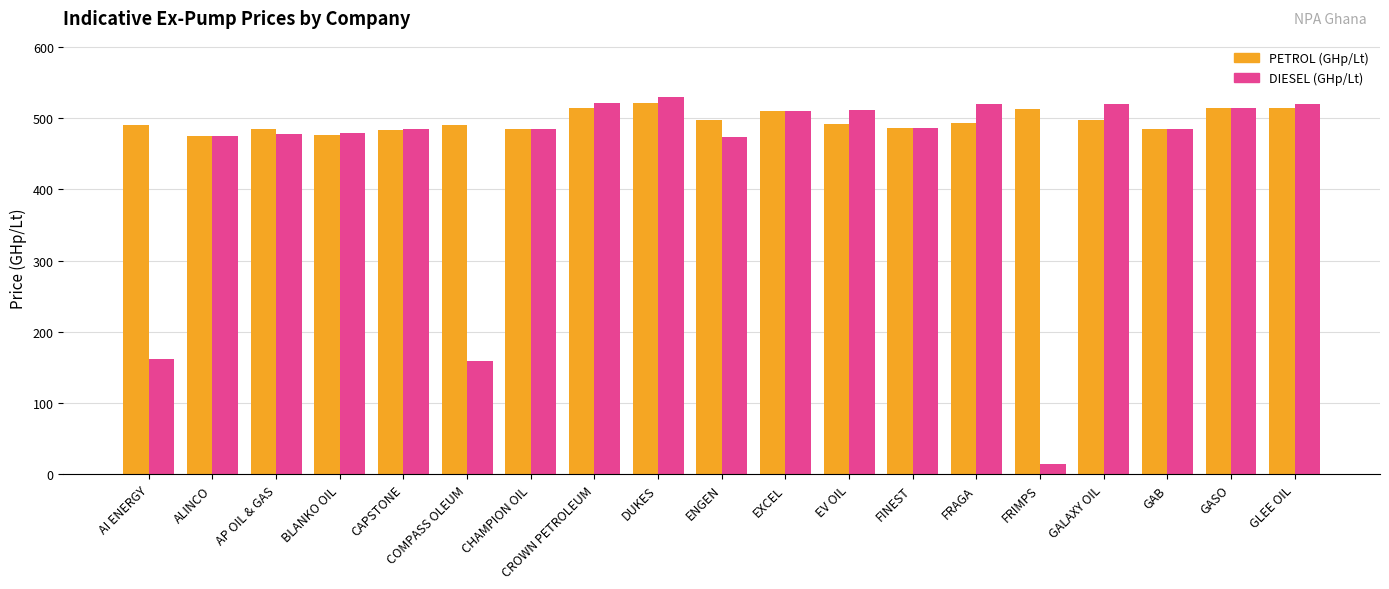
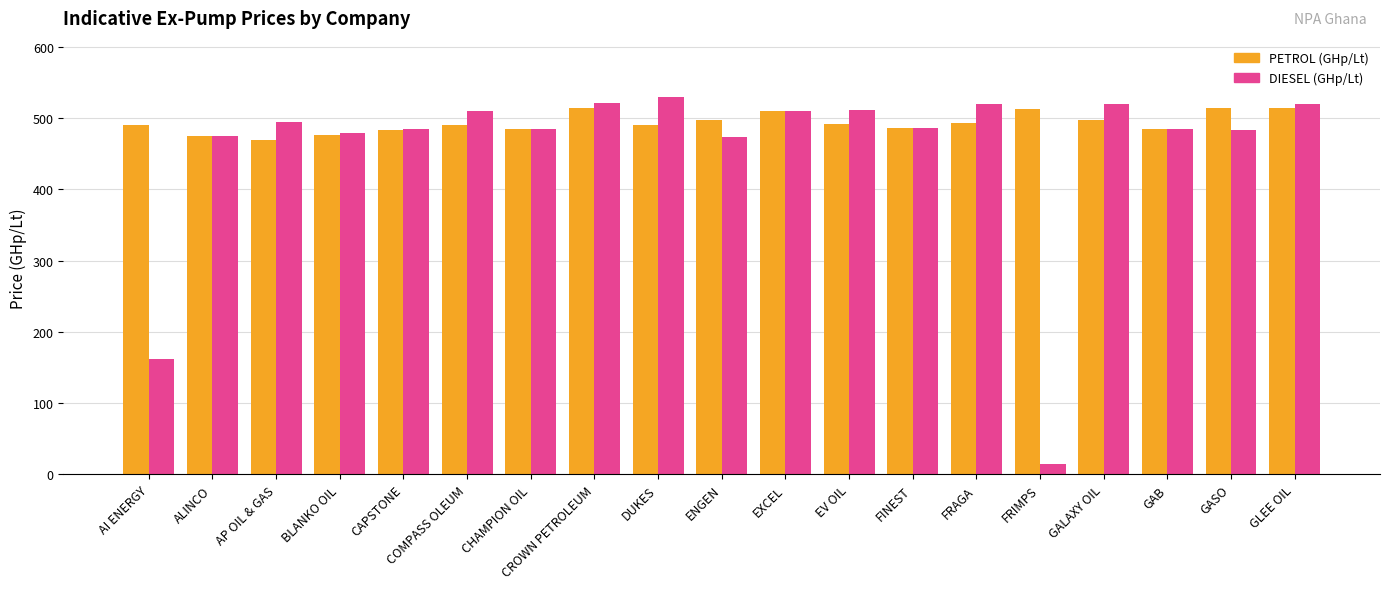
PETROL (GHp/Lt), AP OIL & GAS: 490 -> 470
DIESEL (GHp/Lt), AP OIL & GAS: 480 -> 490
DIESEL (GHp/Lt), COMPASS OLEUM: 160 -> 510
PETROL (GHp/Lt), DUKES: 520 -> 490
DIESEL (GHp/Lt), GASO: 510 -> 480
